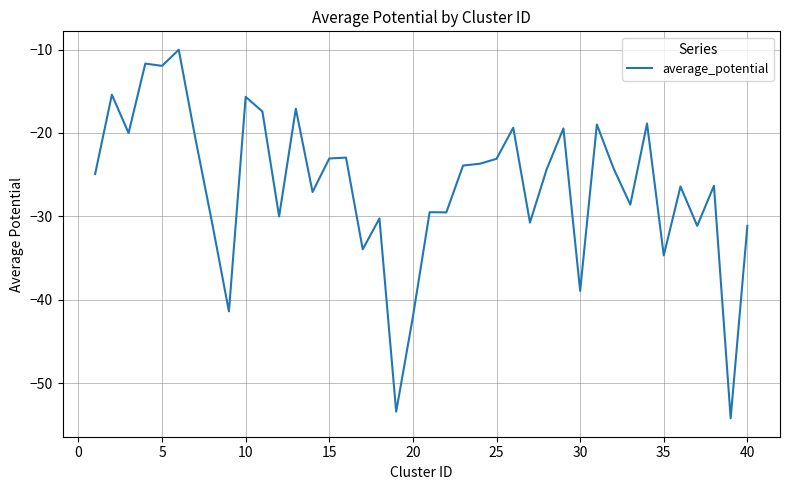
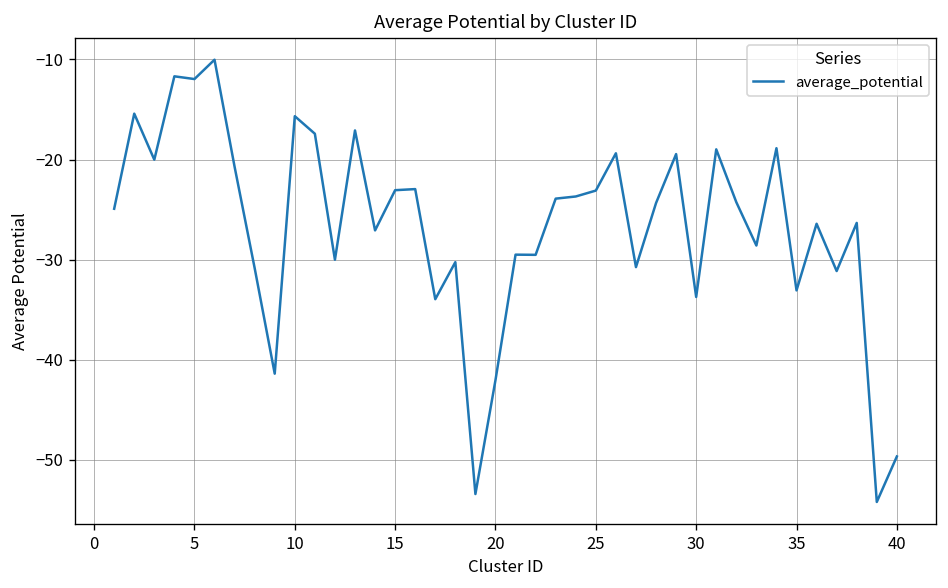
30: -39 -> -34
35: -35 -> -33
40: -31 -> -50
